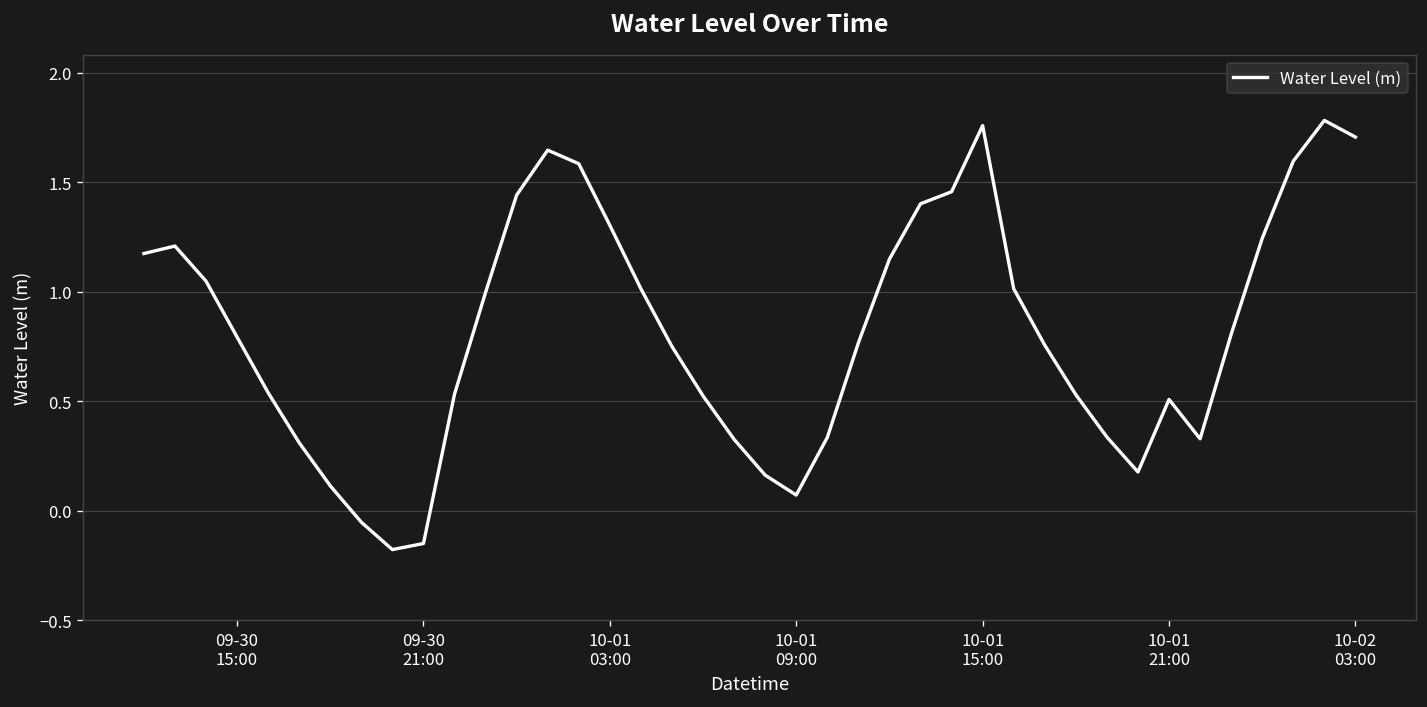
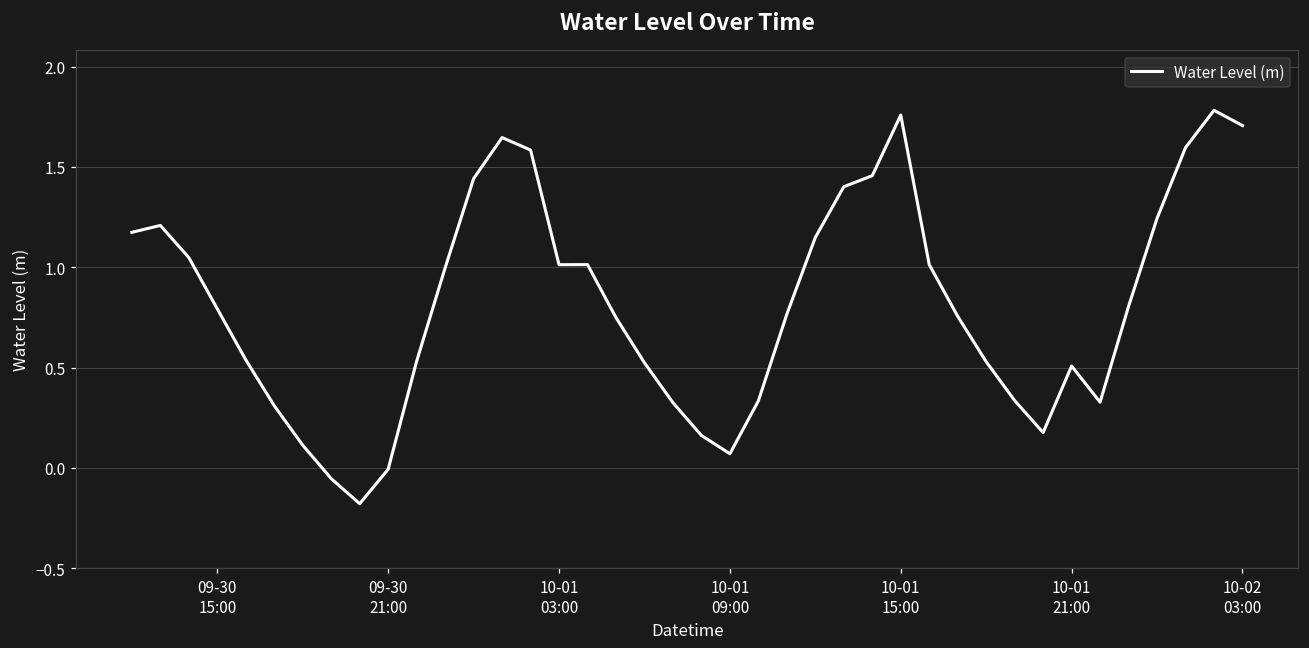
09-30 21:00: -0.15 -> -0.01
10-01 03:00: 1.30 -> 1.01
